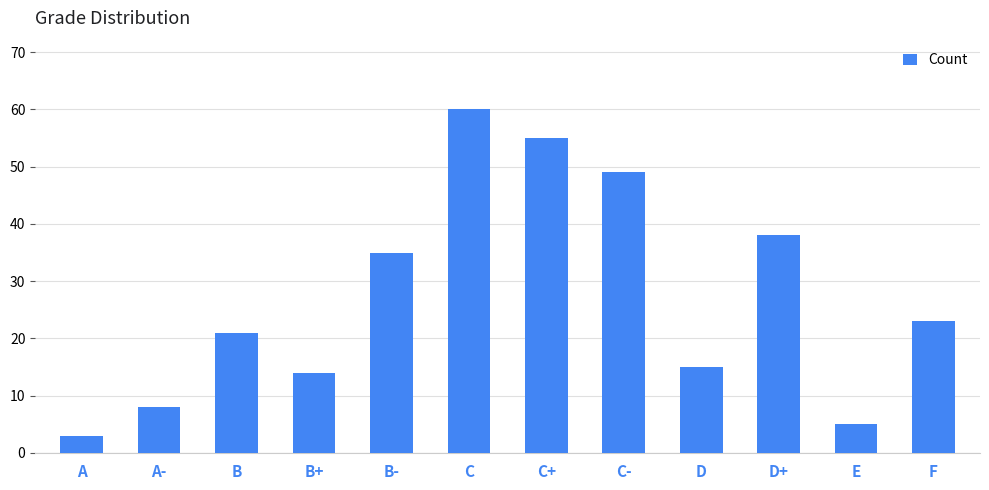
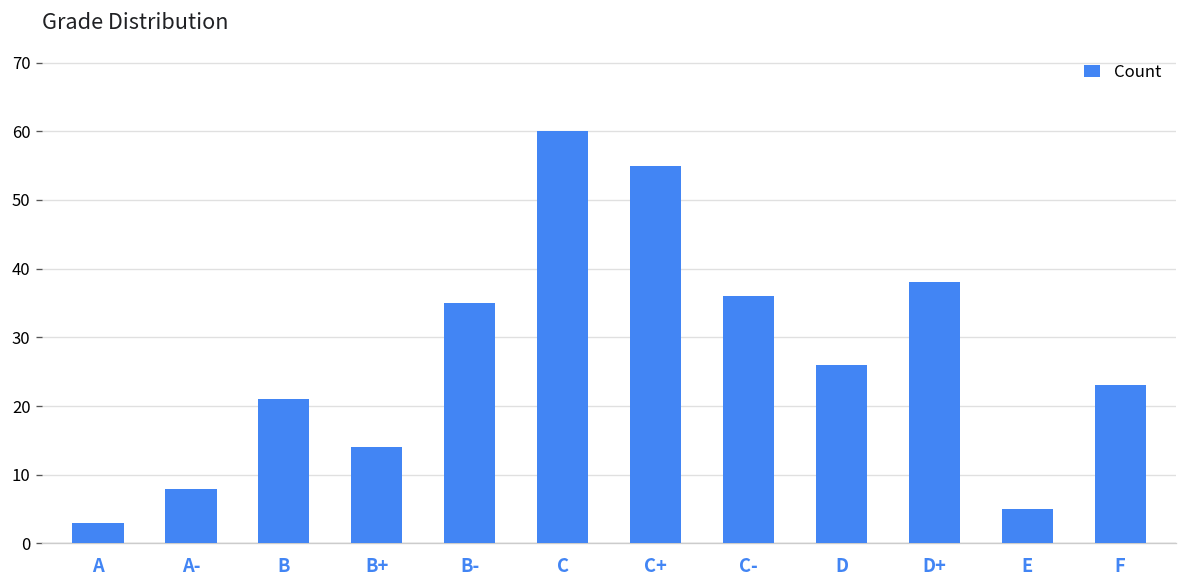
C-: 49 -> 36
D: 15 -> 26
